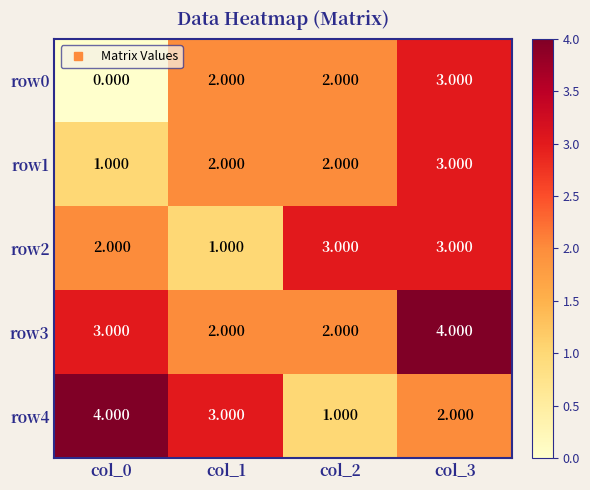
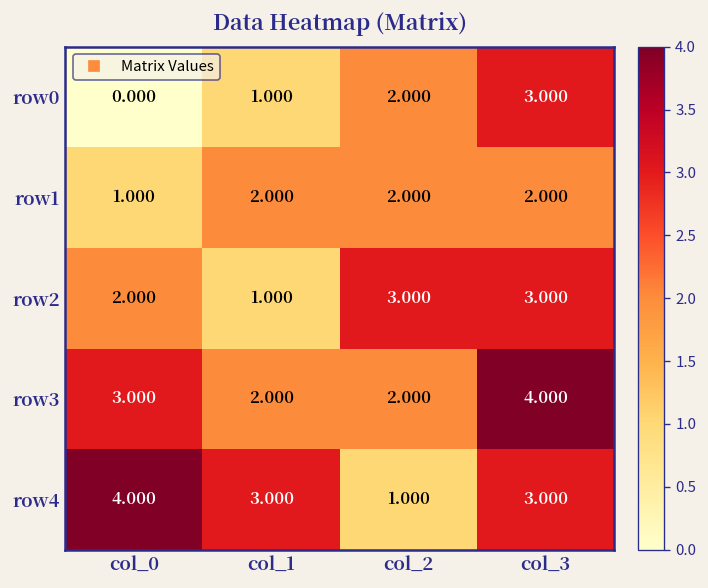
row0, col_1: 2.000 -> 1.000
row1, col_3: 3.000 -> 2.000
row4, col_3: 2.000 -> 3.000
